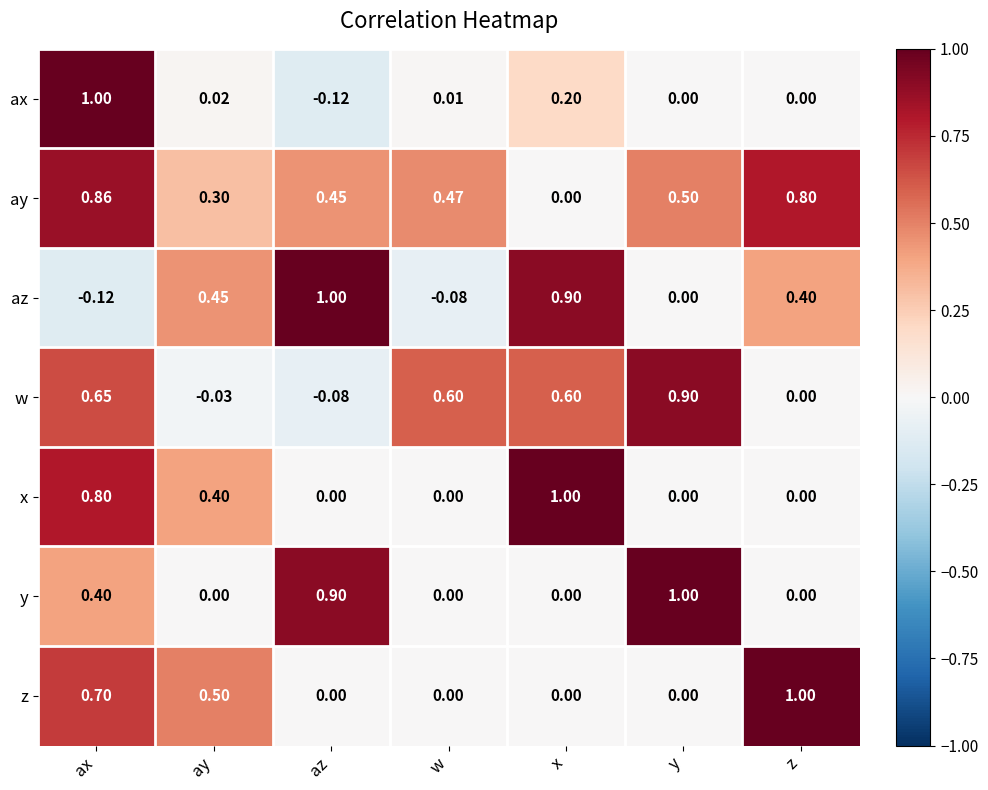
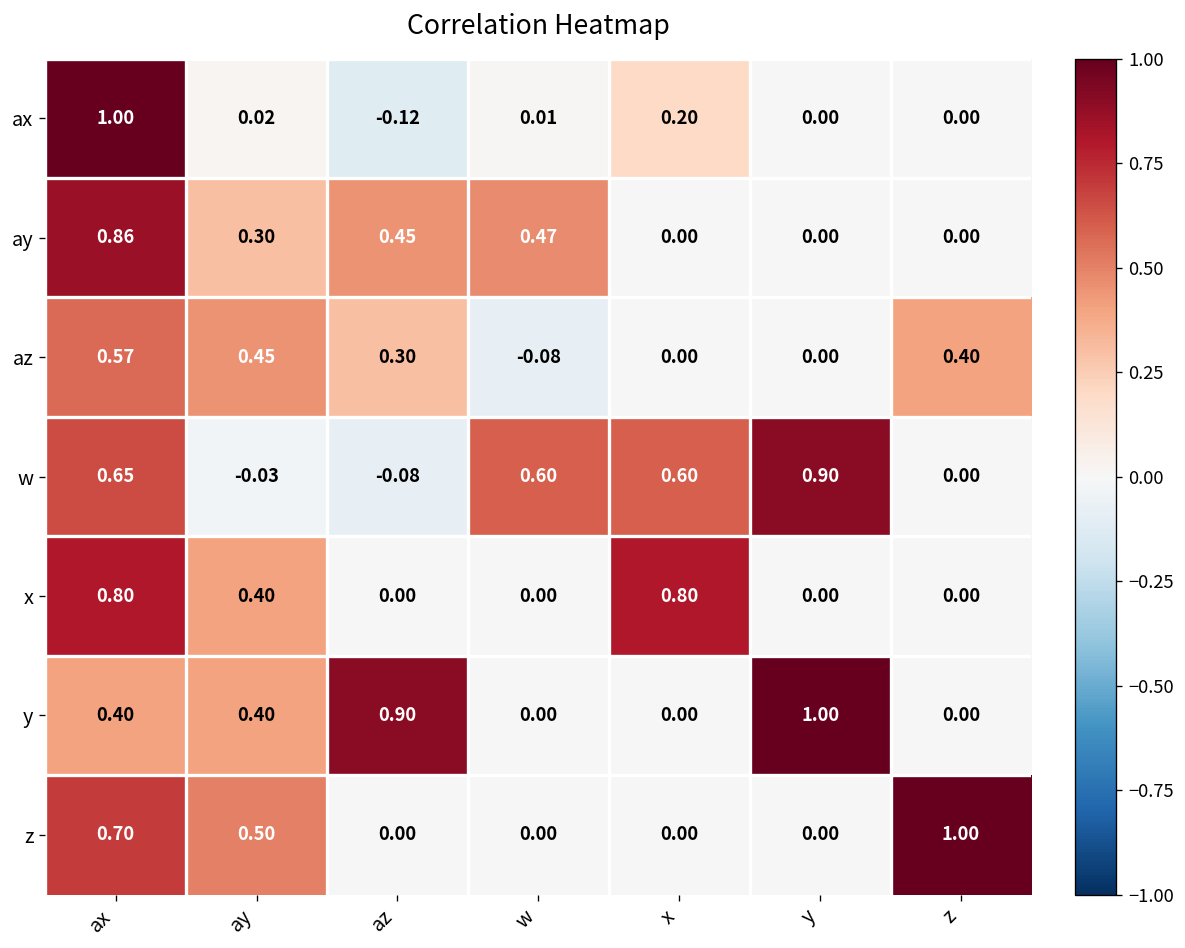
ay, y: 0.50 -> 0.00
ay, z: 0.80 -> 0.00
az, ax: -0.12 -> 0.57
az, az: 1.00 -> 0.30
az, x: 0.90 -> 0.00
x, x: 1.00 -> 0.80
y, ay: 0.00 -> 0.40
